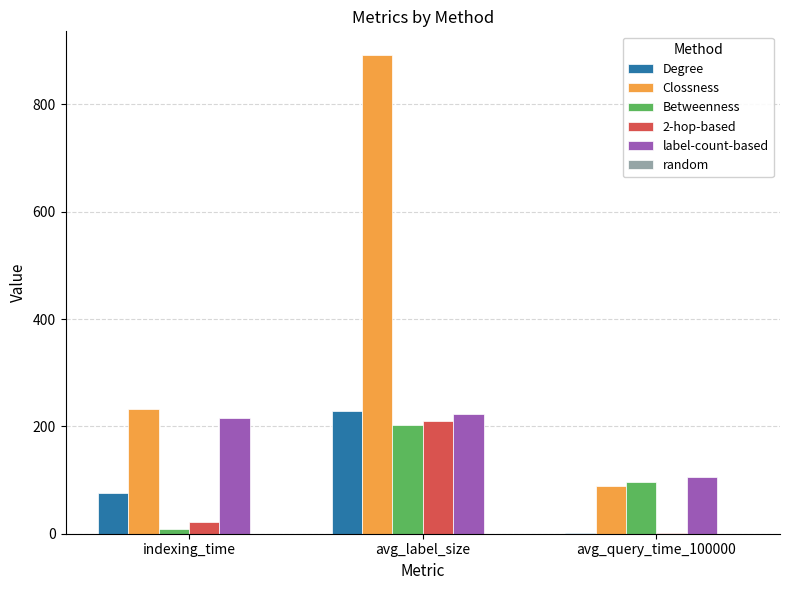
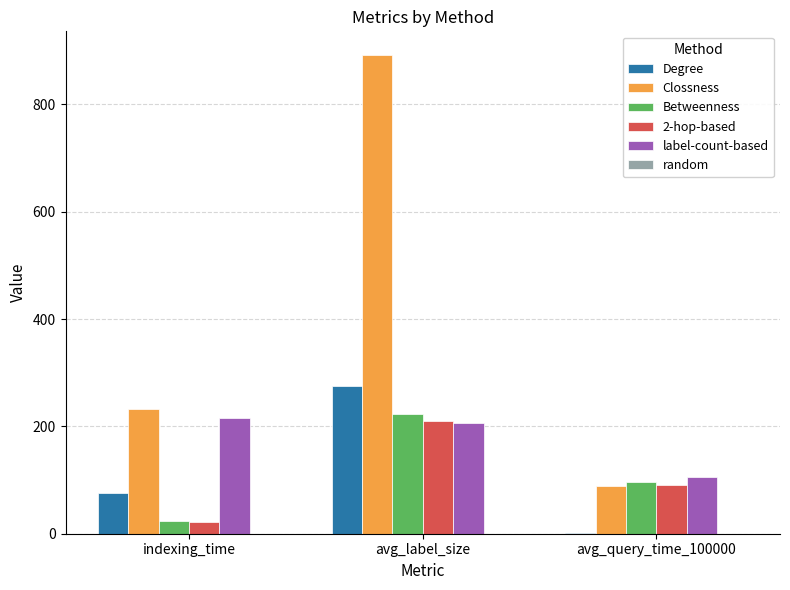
Betweenness, indexing_time: 10 -> 20
Degree, avg_label_size: 230 -> 280
Betweenness, avg_label_size: 200 -> 220
label-count-based, avg_label_size: 220 -> 210
2-hop-based, avg_query_time_100000: 0 -> 90
